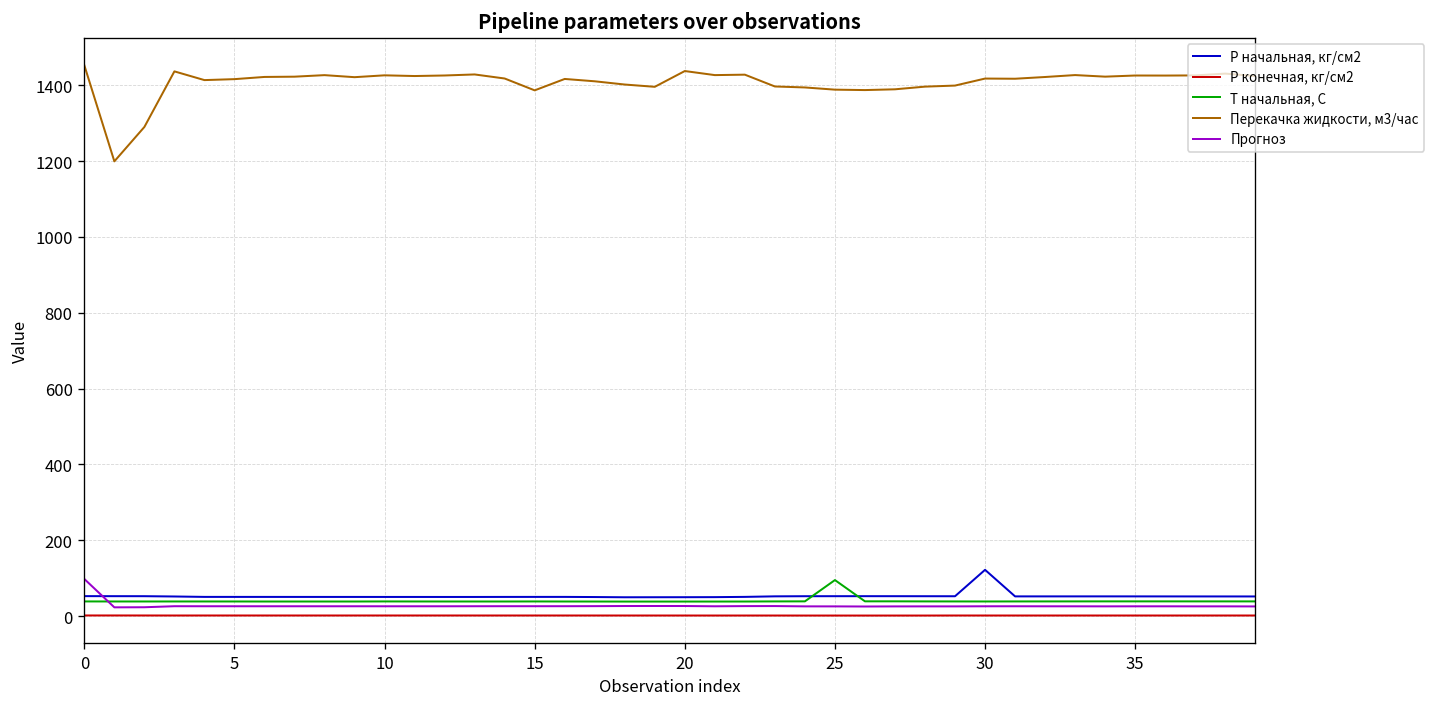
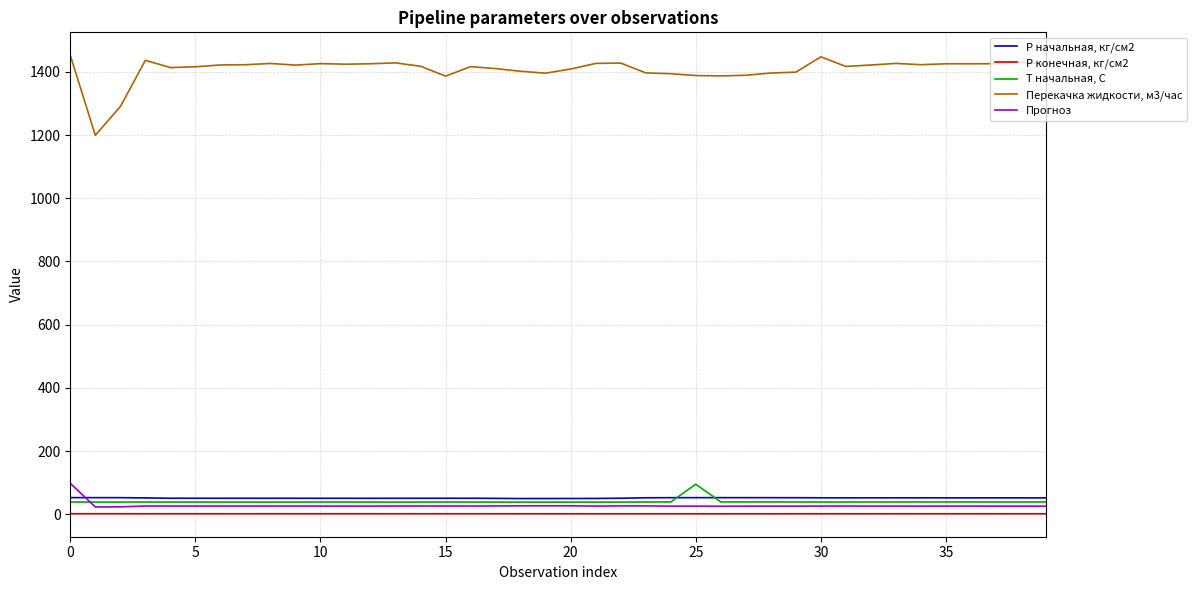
Перекачка жидкости, м3/час, 20: 1440 -> 1410
Р начальная, кг/см2, 30: 120 -> 50
Перекачка жидкости, м3/час, 30: 1420 -> 1450
